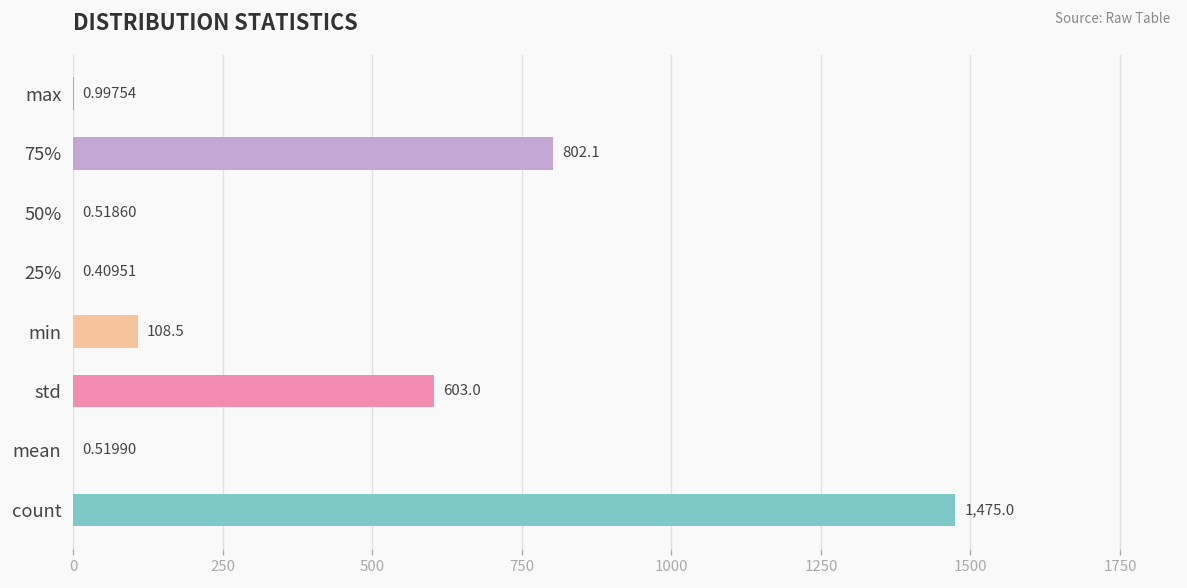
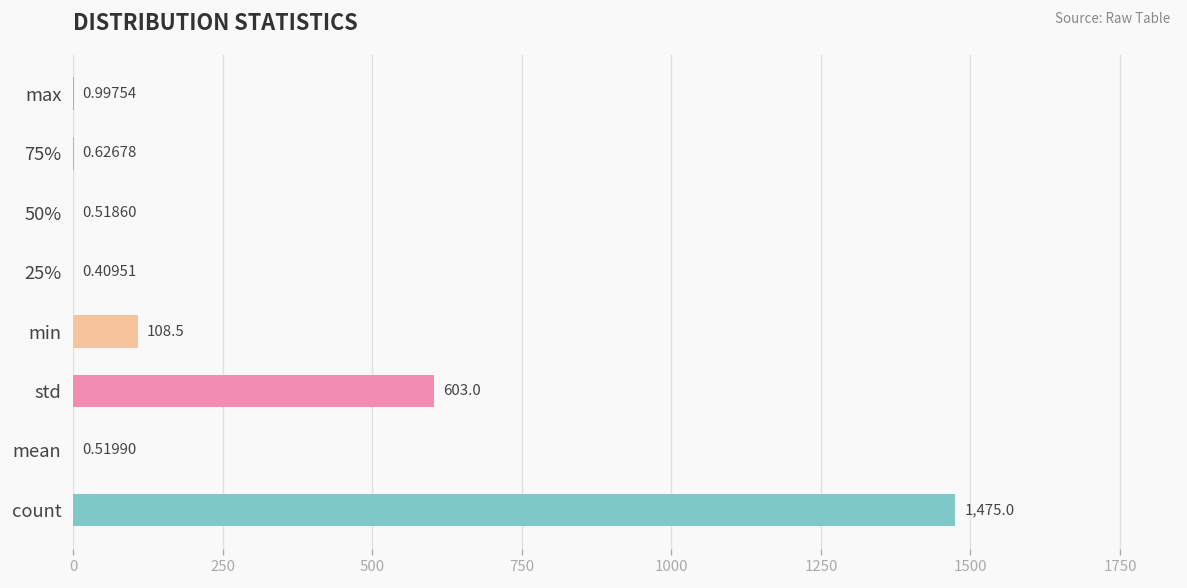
75%: 802.1 -> 0.62678
